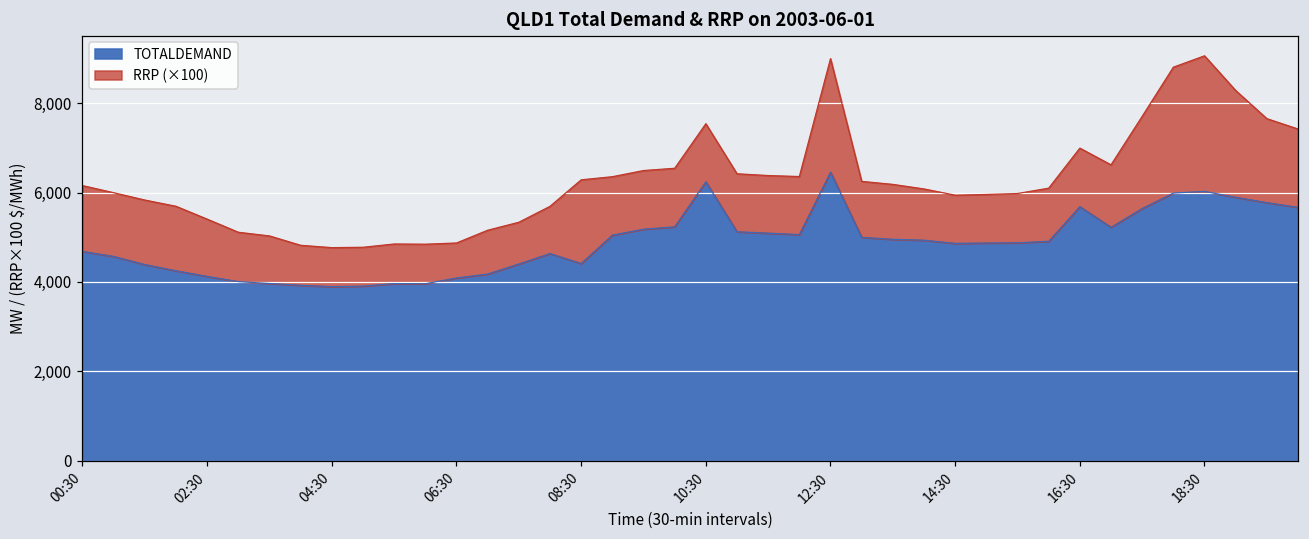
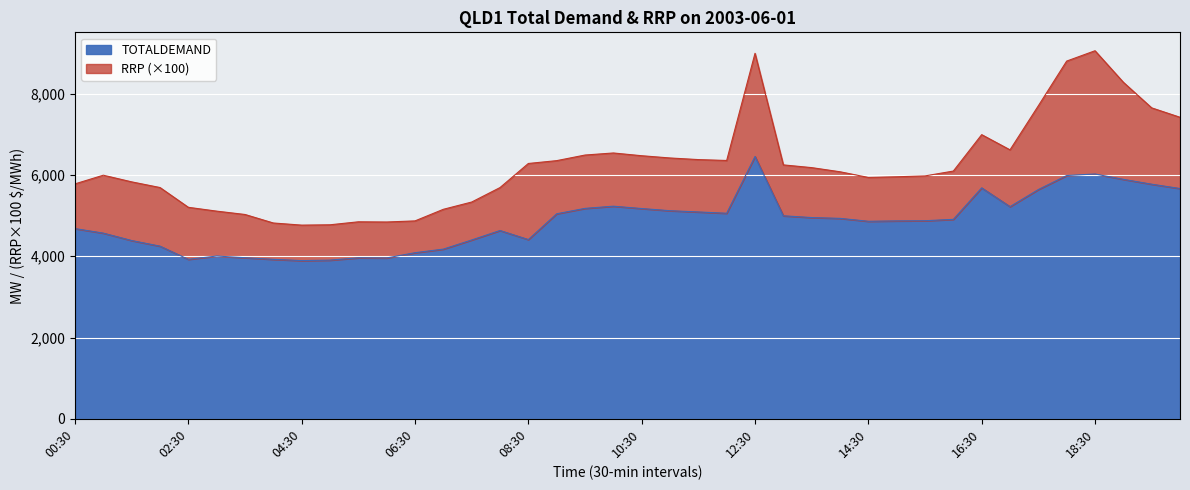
RRP (×100), 00:30: 1,500 -> 1,100
TOTALDEMAND, 02:30: 4,100 -> 3,900
TOTALDEMAND, 10:30: 6,200 -> 5,200
